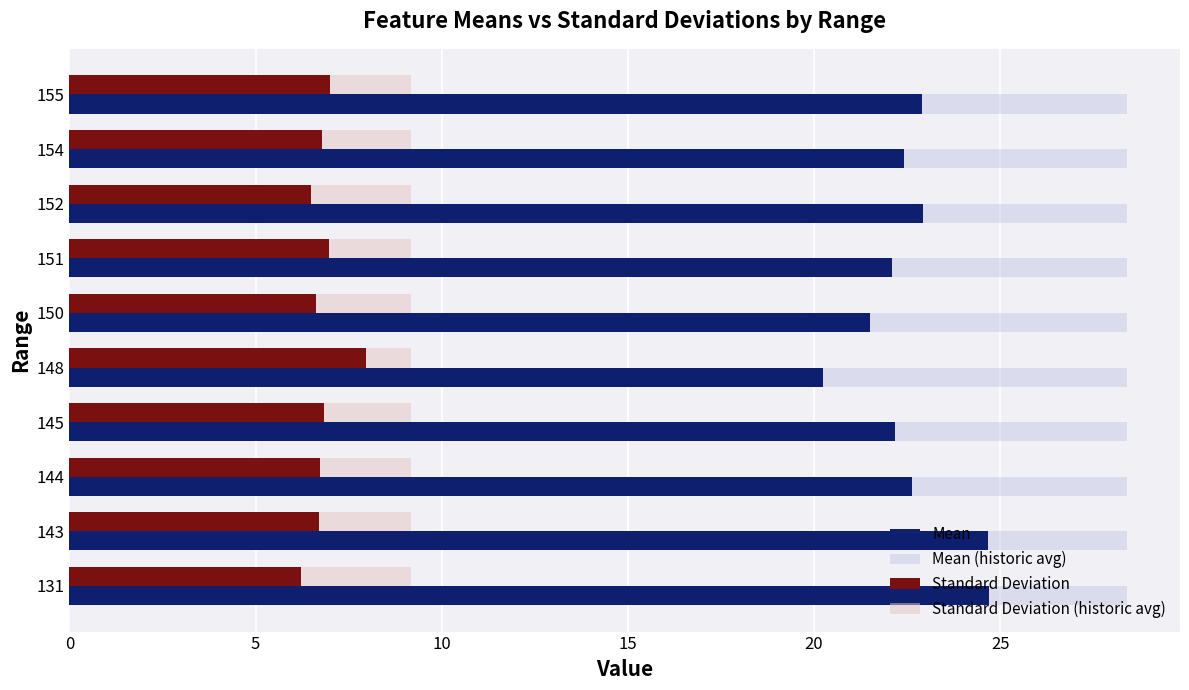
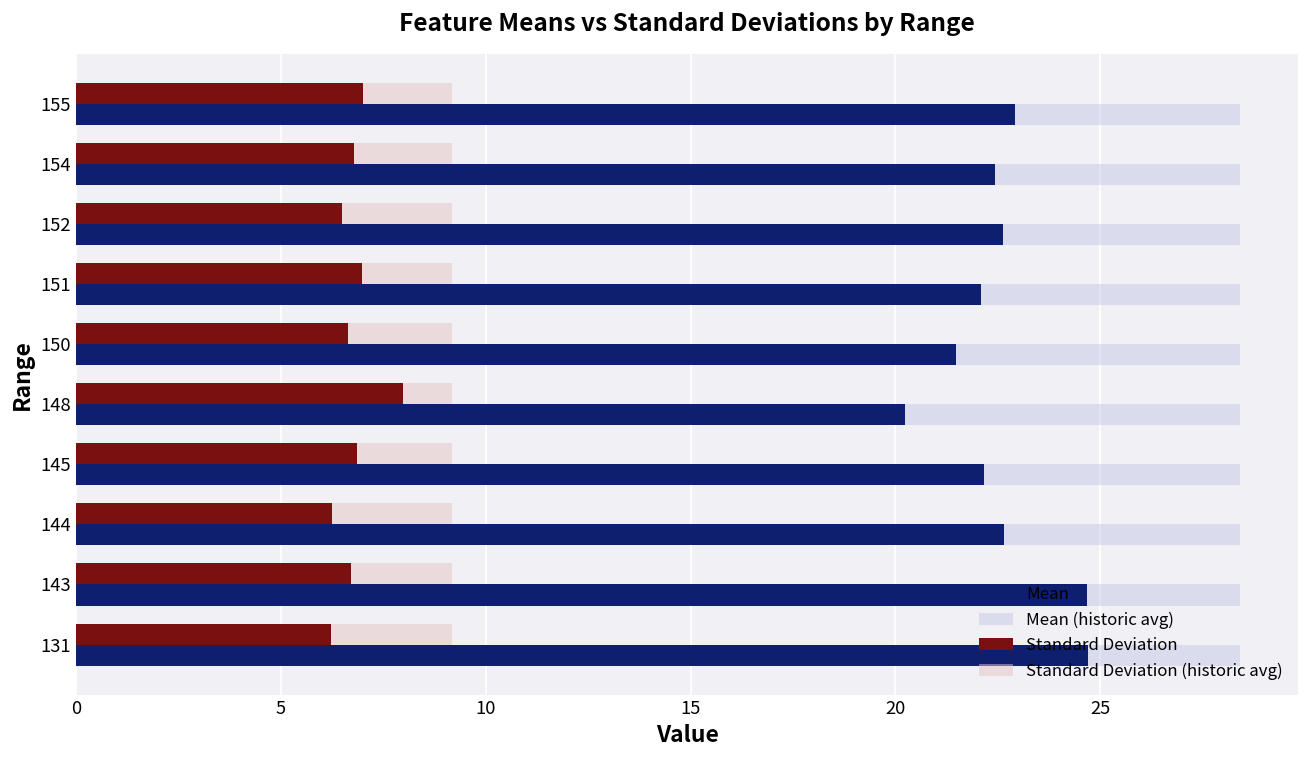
Mean, 152: 22.9 -> 22.6
Standard Deviation, 144: 6.7 -> 6.3
